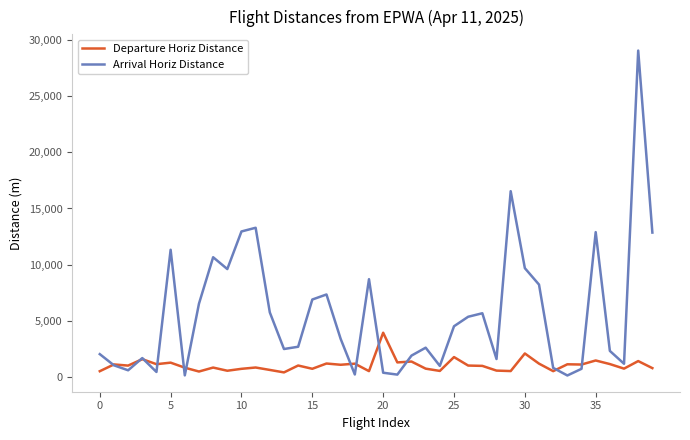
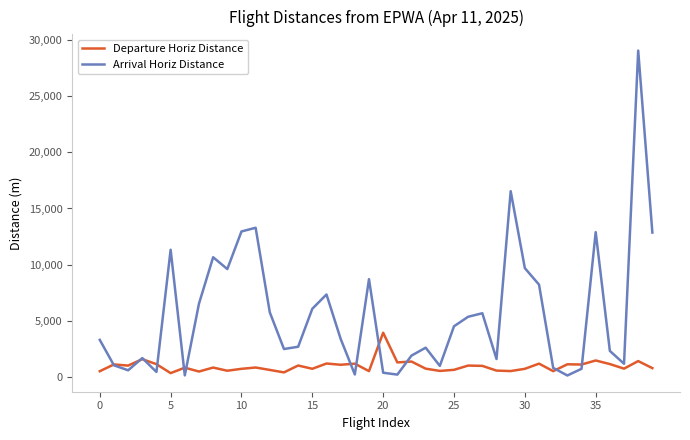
Arrival Horiz Distance, 0: 2,000 -> 3,300
Departure Horiz Distance, 5: 1,200 -> 300
Arrival Horiz Distance, 15: 6,900 -> 6,100
Departure Horiz Distance, 25: 1,700 -> 600
Departure Horiz Distance, 30: 2,100 -> 700
